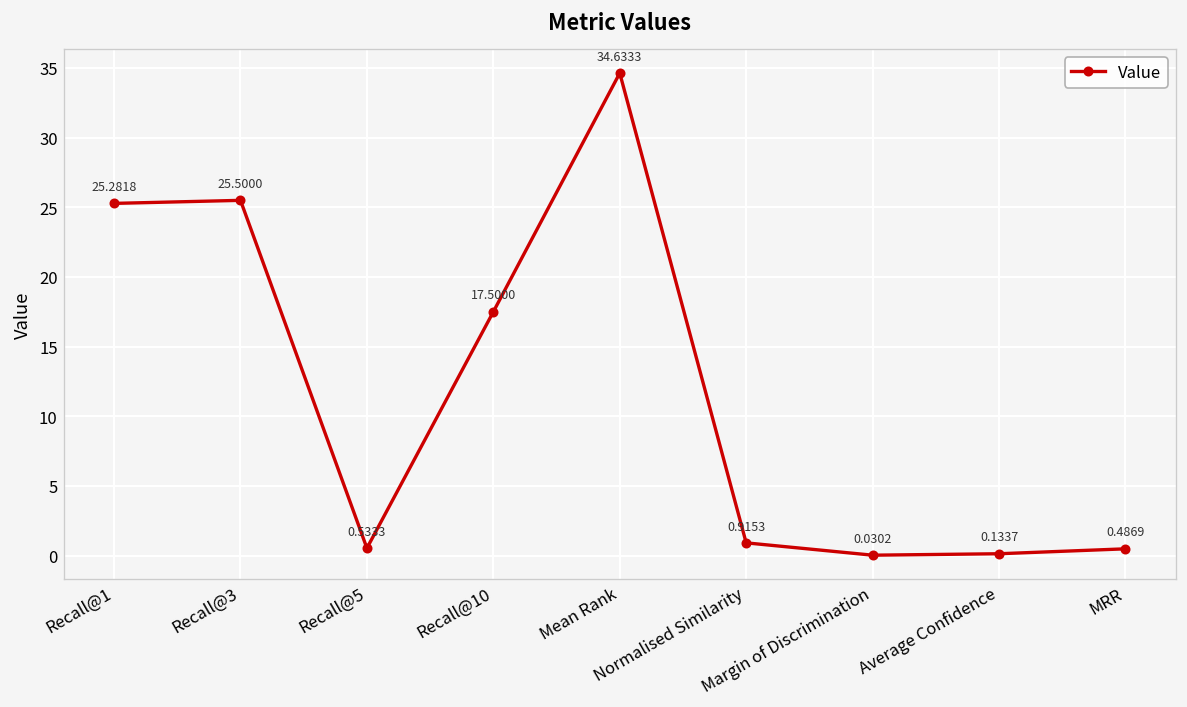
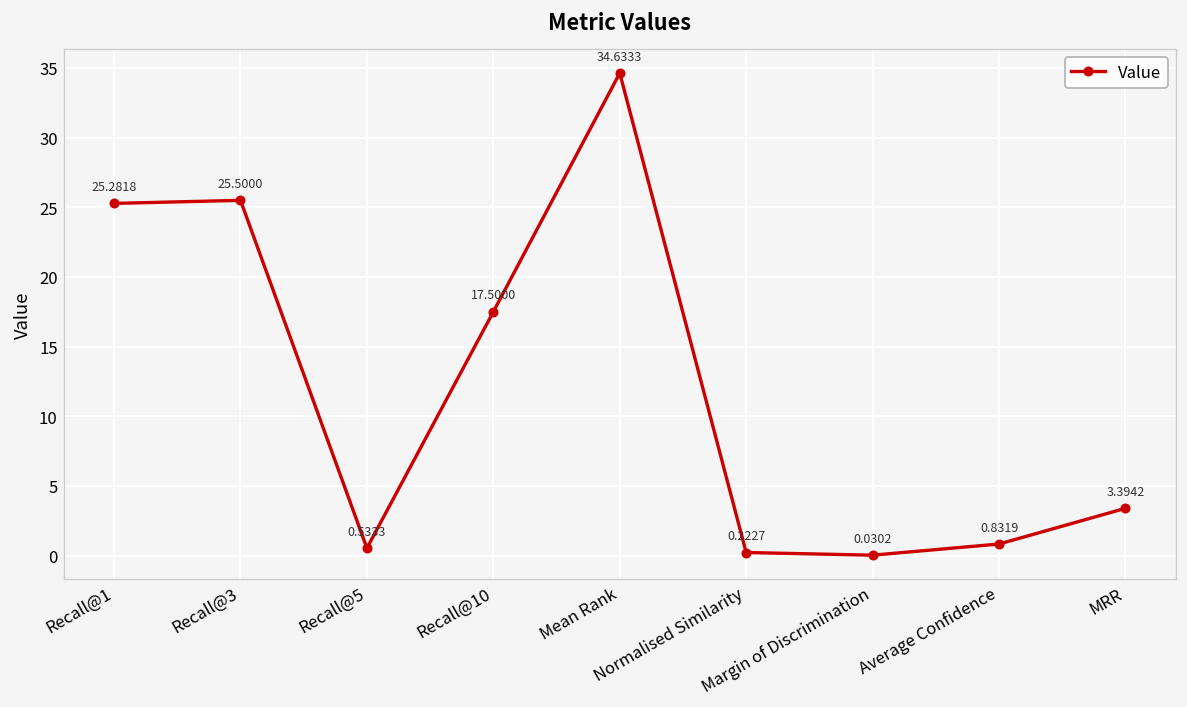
Normalised Similarity: 0.9153 -> 0.2227
Average Confidence: 0.1337 -> 0.8319
MRR: 0.4869 -> 3.3942
